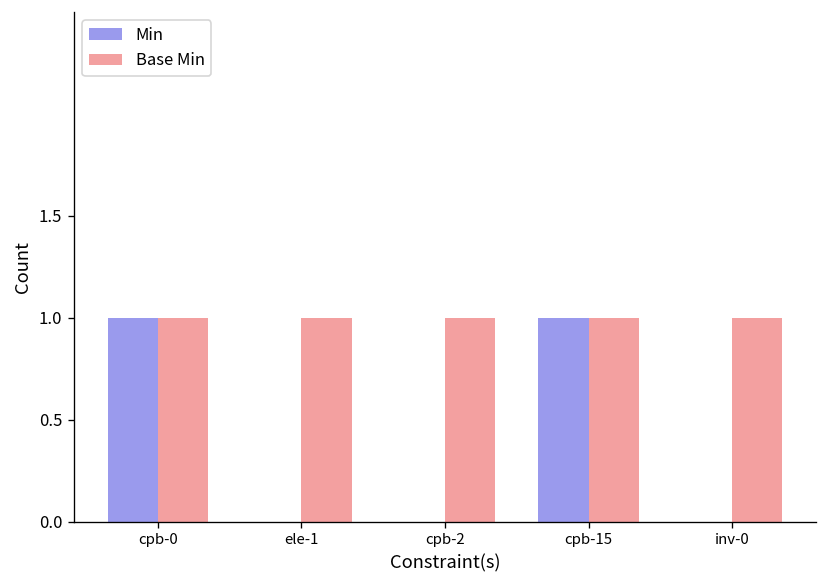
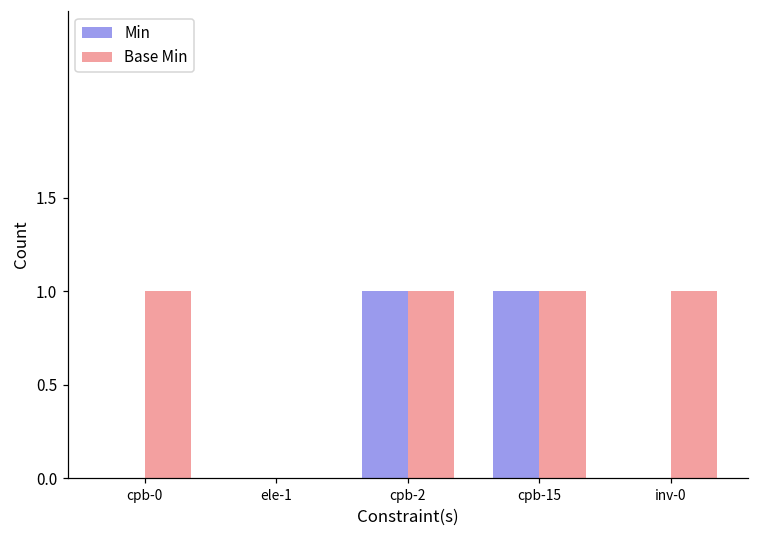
Min, cpb-0: 1 -> 0
Base Min, ele-1: 1 -> 0
Min, cpb-2: 0 -> 1
